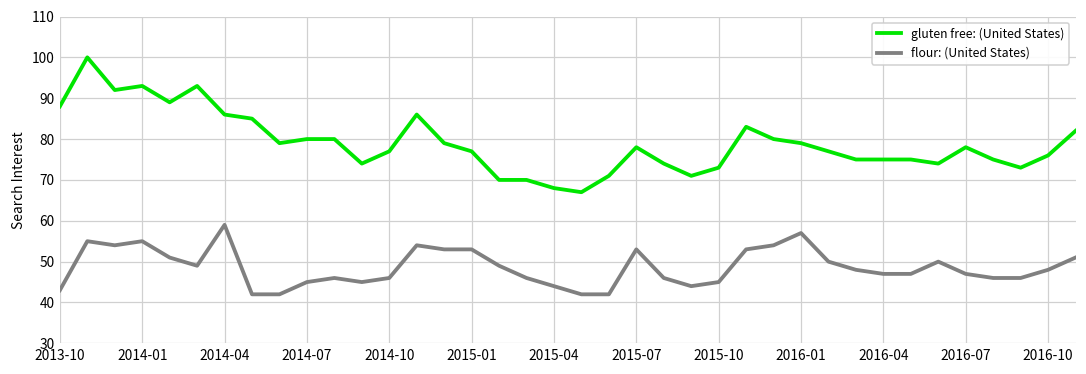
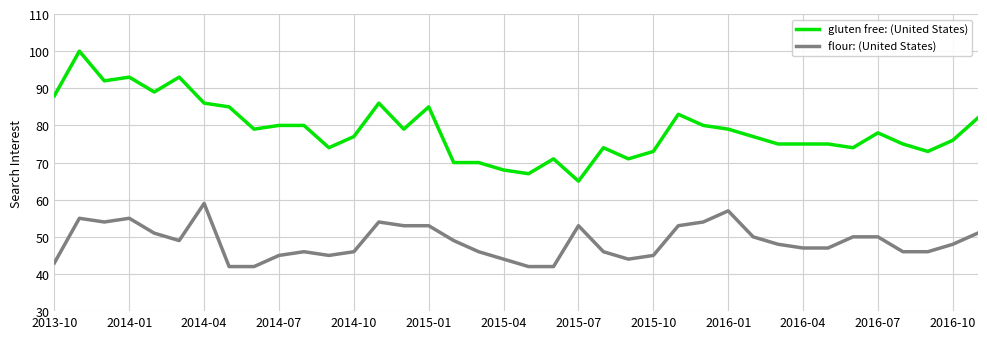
gluten free: (United States), 2015-01: 77 -> 85
gluten free: (United States), 2015-07: 78 -> 65
flour: (United States), 2016-07: 47 -> 50
